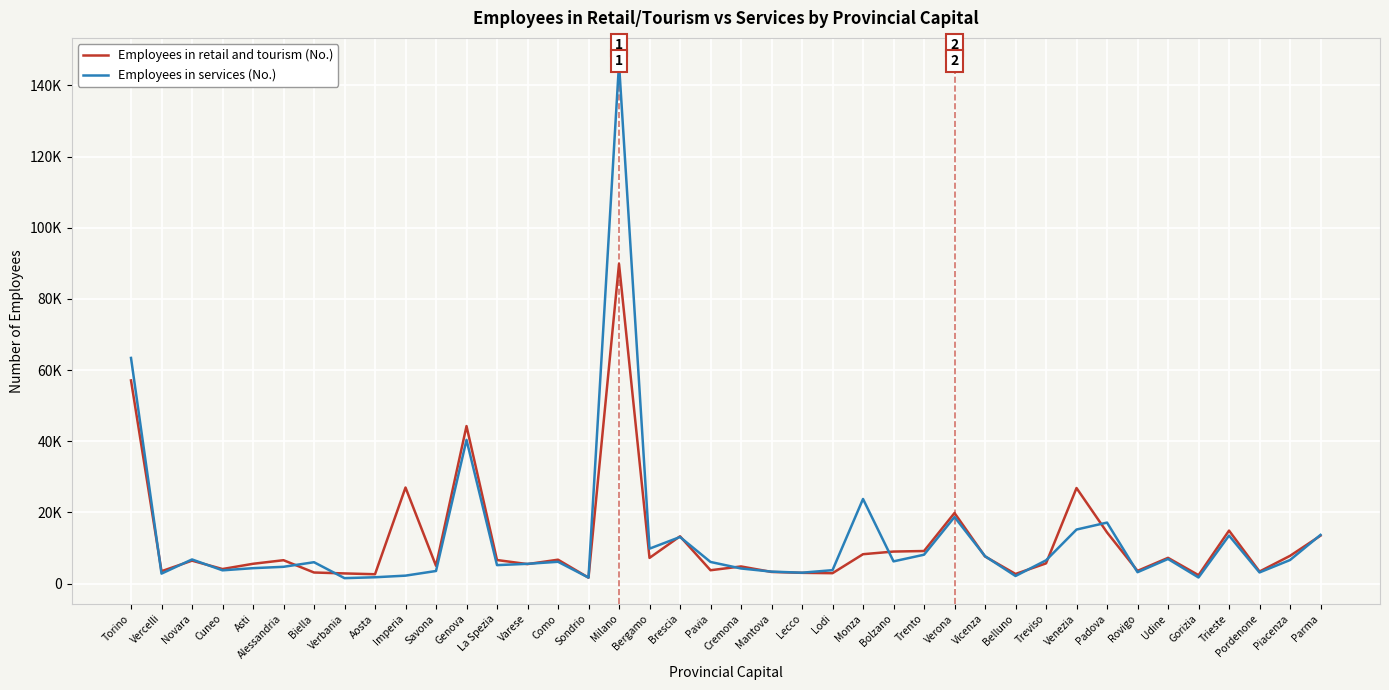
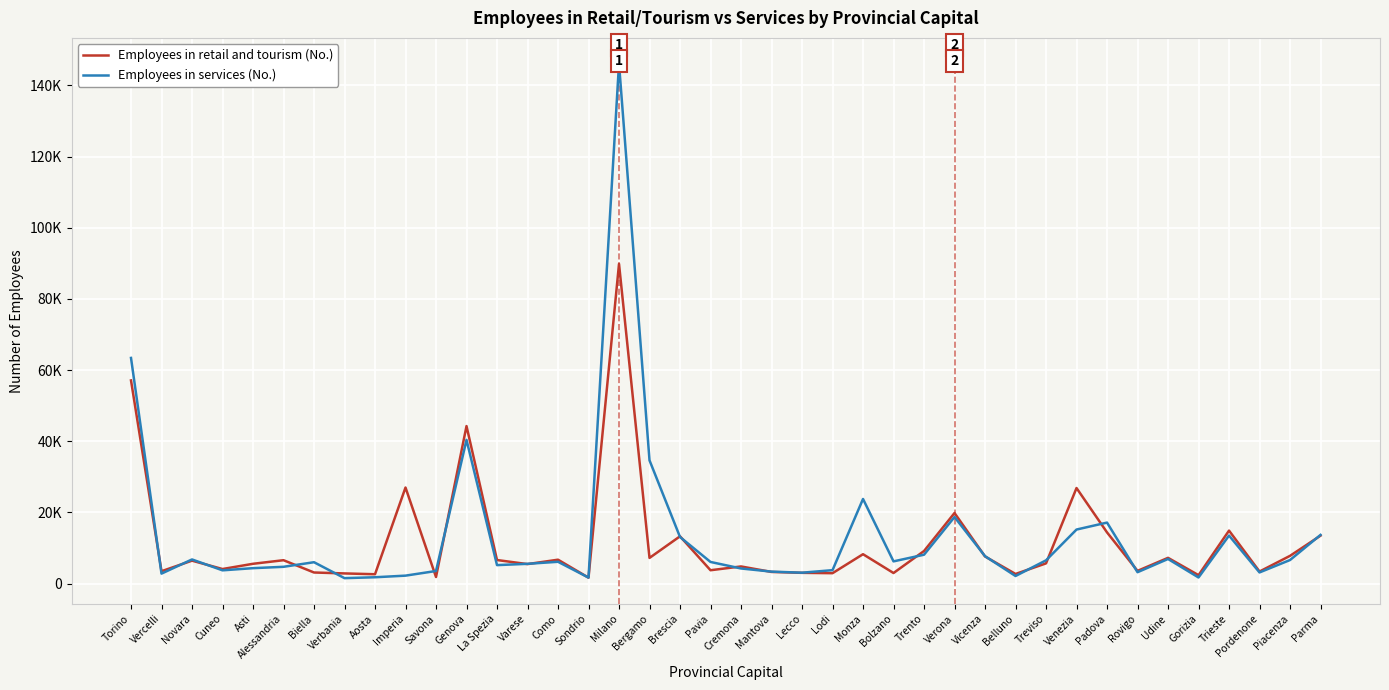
Employees in retail and tourism (No.), Savona: 5000 -> 2000
Employees in services (No.), Bergamo: 10000 -> 35000
Employees in retail and tourism (No.), Bolzano: 9000 -> 3000
